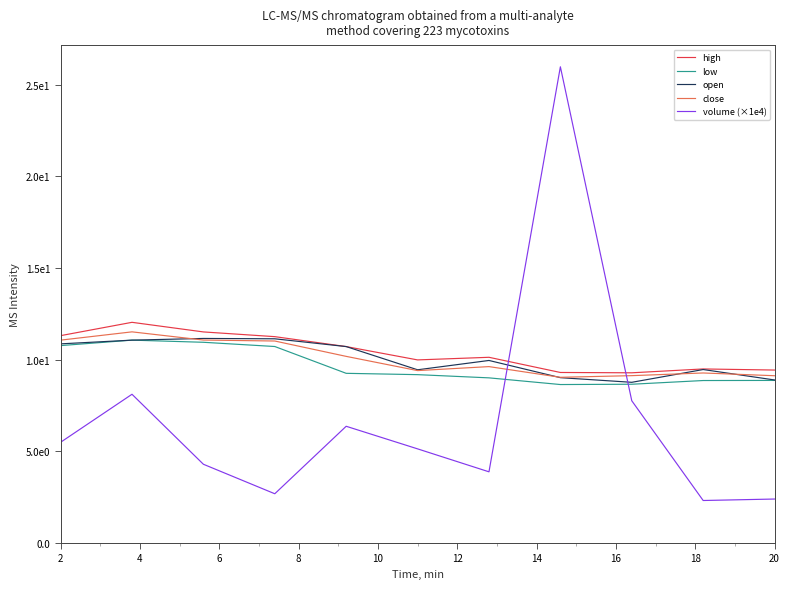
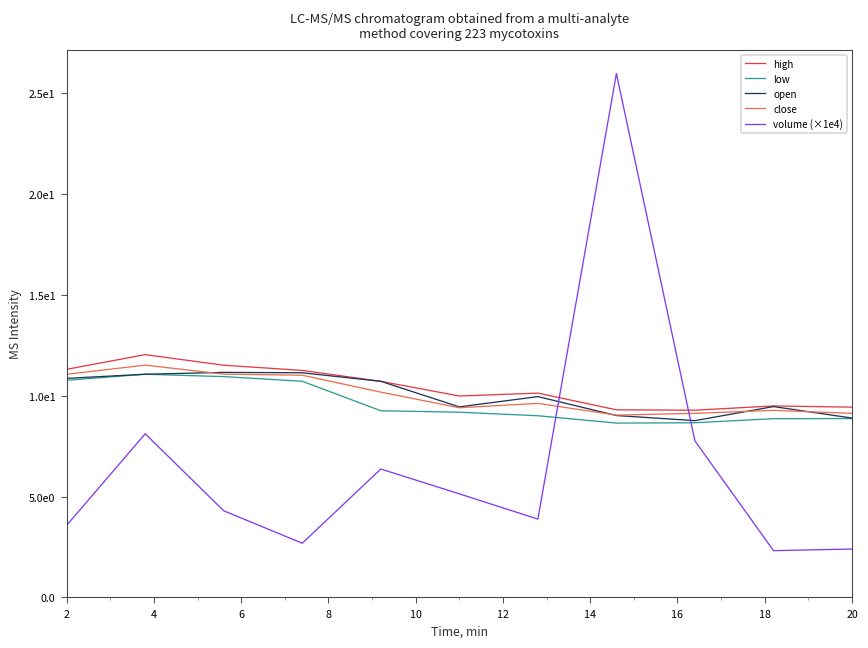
volume (×1e4), 2: 5.5 -> 3.6
